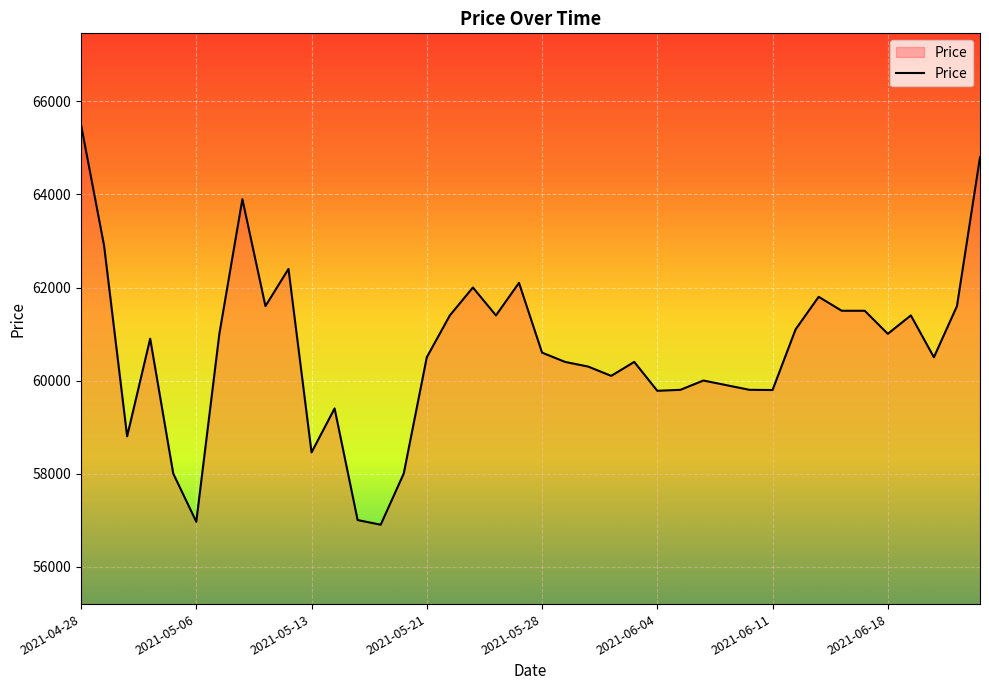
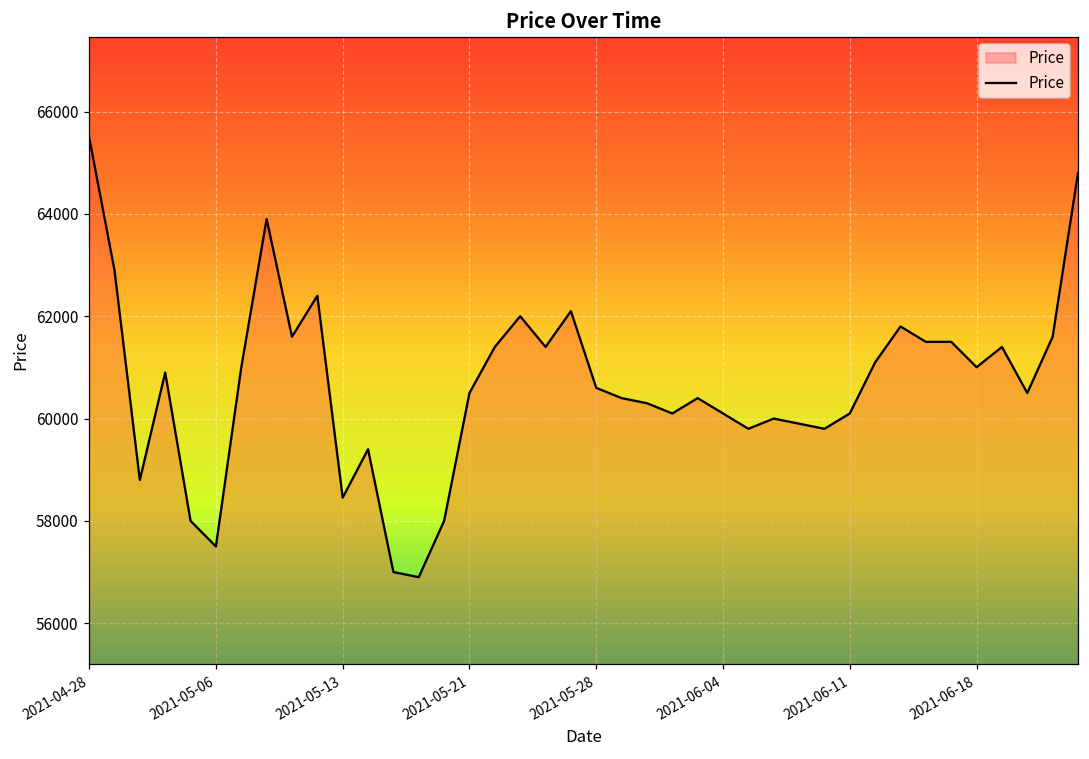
2021-05-06: 57000 -> 57500
2021-06-04: 59800 -> 60100
2021-06-11: 59800 -> 60100
